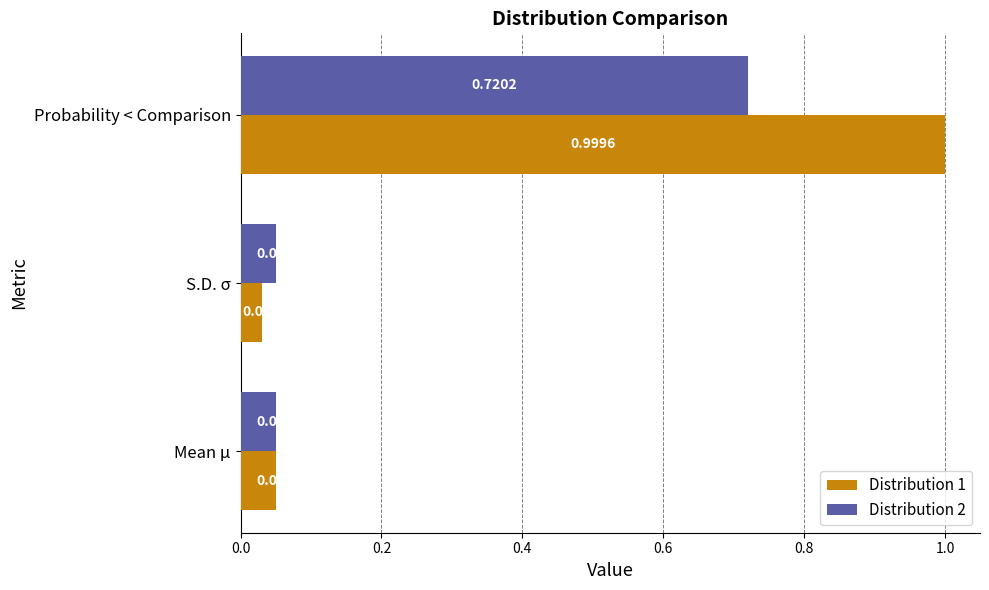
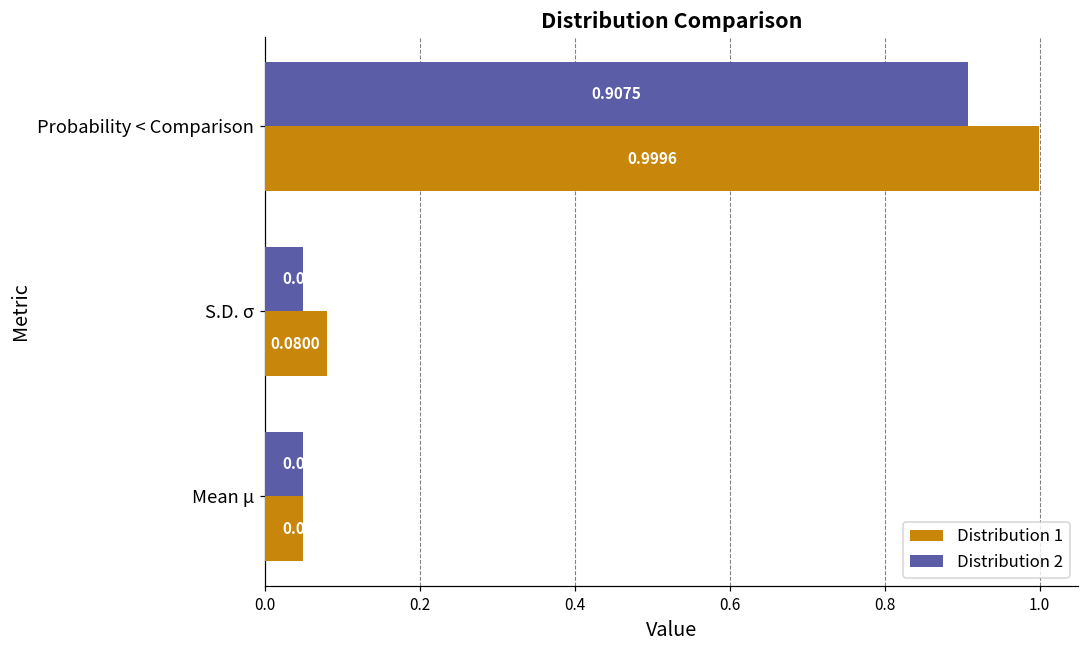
Distribution 2, Probability < Comparison: 0.7202 -> 0.9075
Distribution 1, S.D. σ: 0.03 -> 0.08
